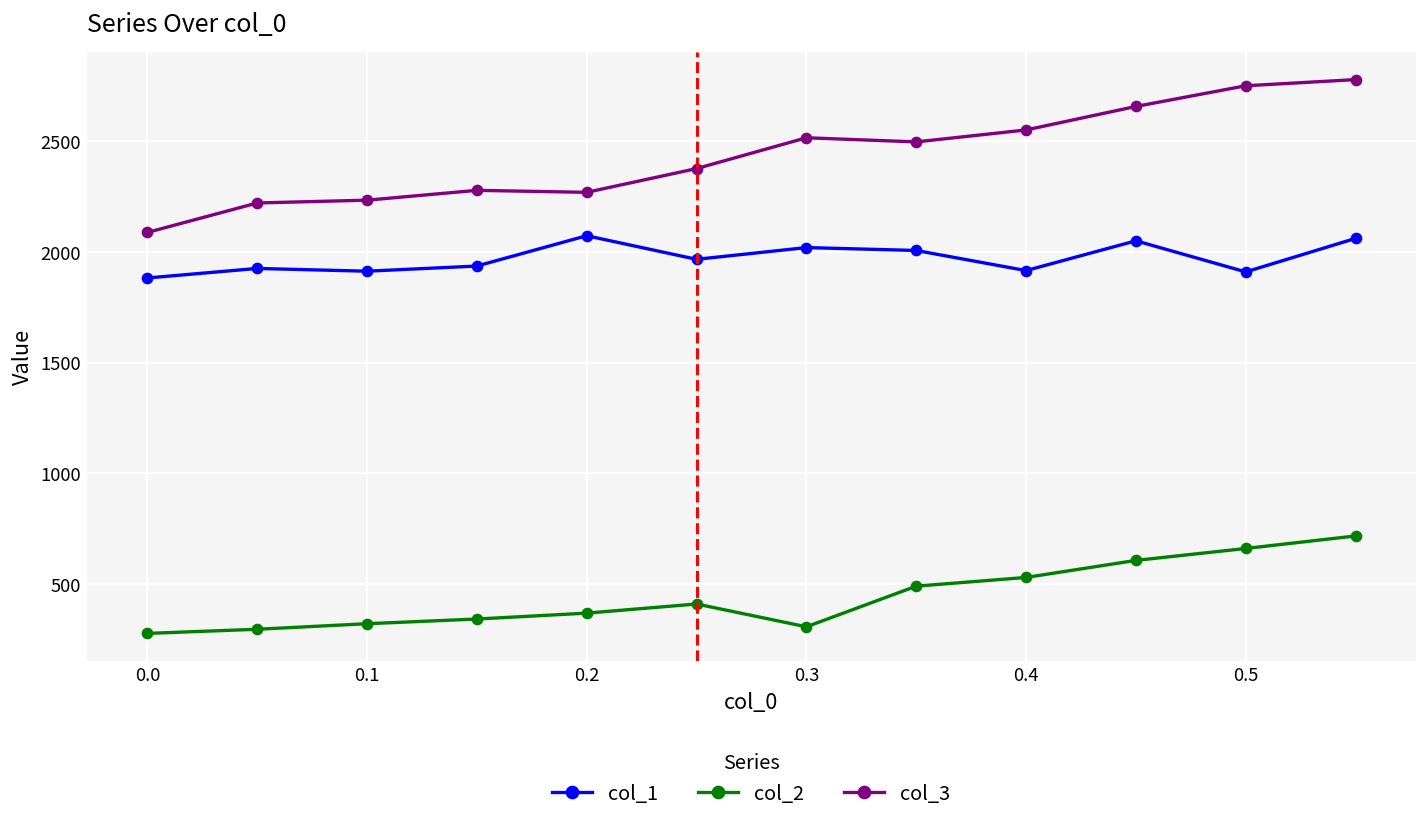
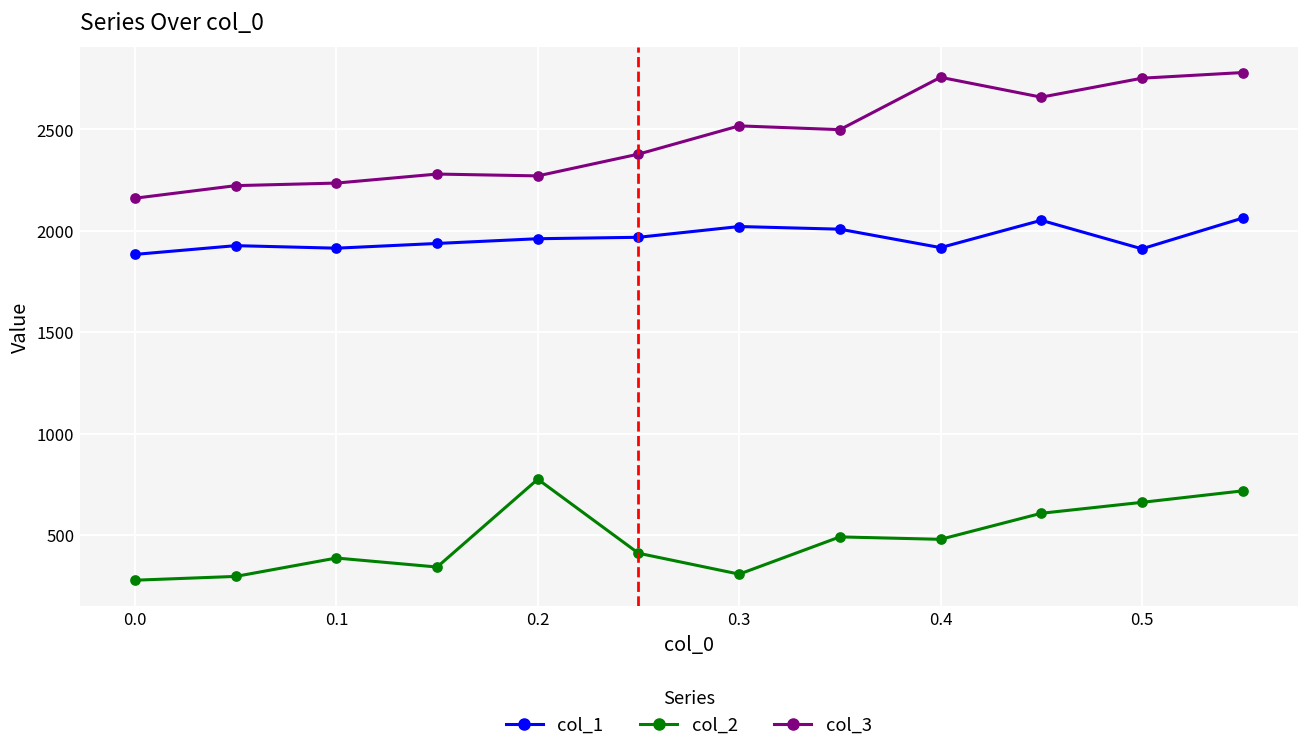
col_3, 0.0: 2090 -> 2160
col_2, 0.1: 320 -> 390
col_1, 0.2: 2070 -> 1960
col_2, 0.2: 370 -> 770
col_2, 0.4: 530 -> 480
col_3, 0.4: 2550 -> 2760
